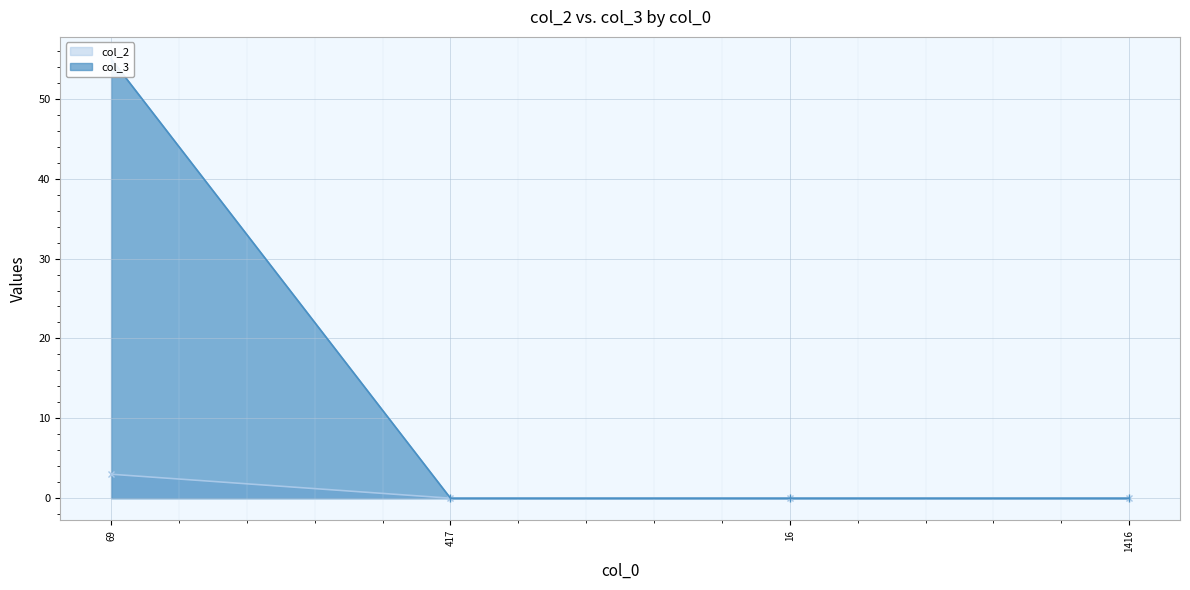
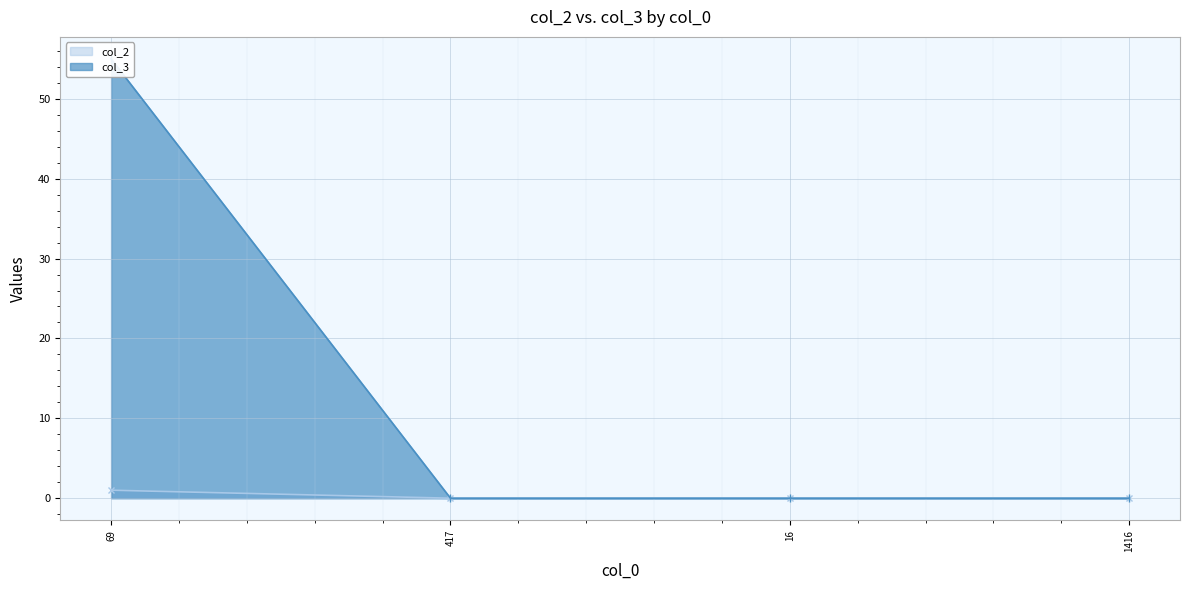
col_2, 69: 3 -> 1
